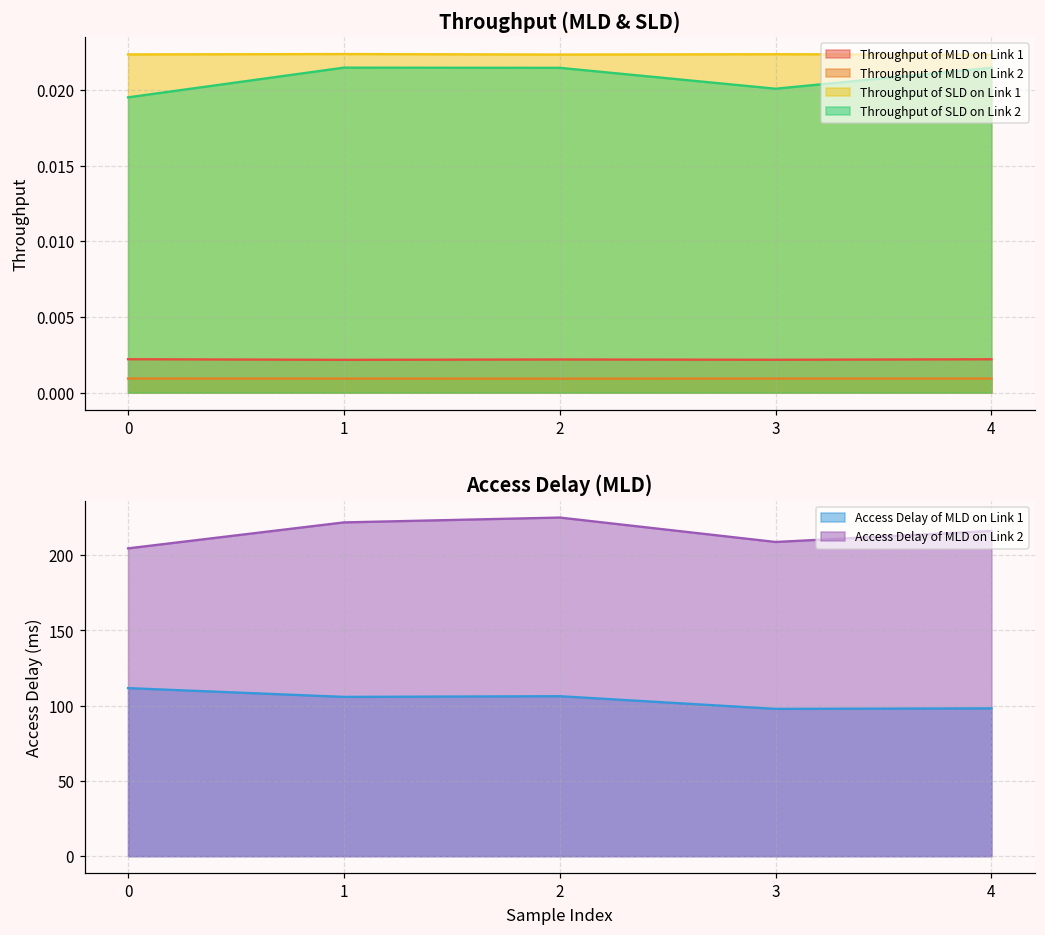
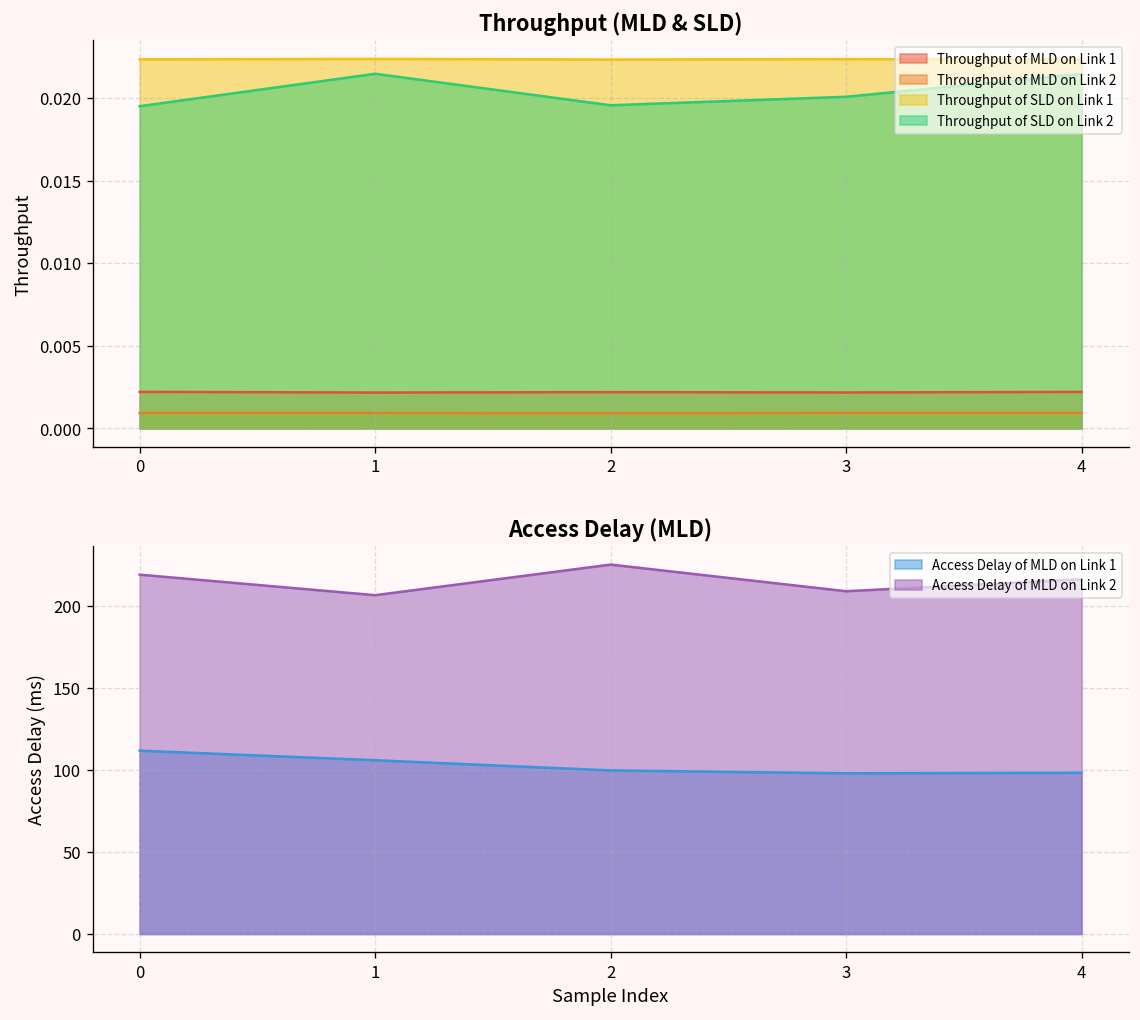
Throughput (MLD & SLD), Throughput of SLD on Link 2, 2: 0.0215 -> 0.0196
Access Delay (MLD), Access Delay of MLD on Link 2, 0: 205 -> 219
Access Delay (MLD), Access Delay of MLD on Link 2, 1: 222 -> 206
Access Delay (MLD), Access Delay of MLD on Link 1, 2: 106 -> 100
